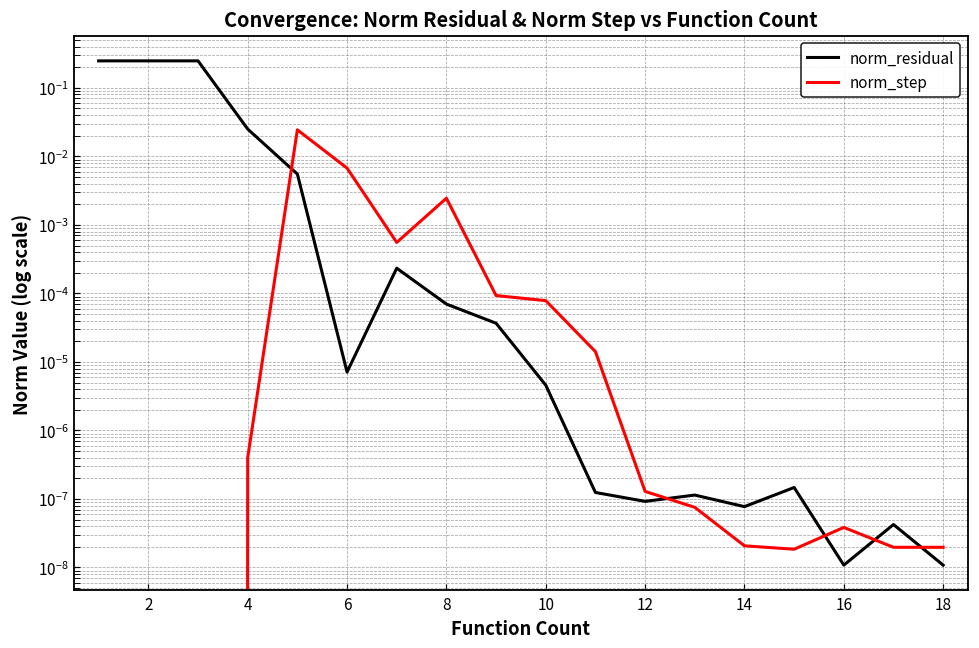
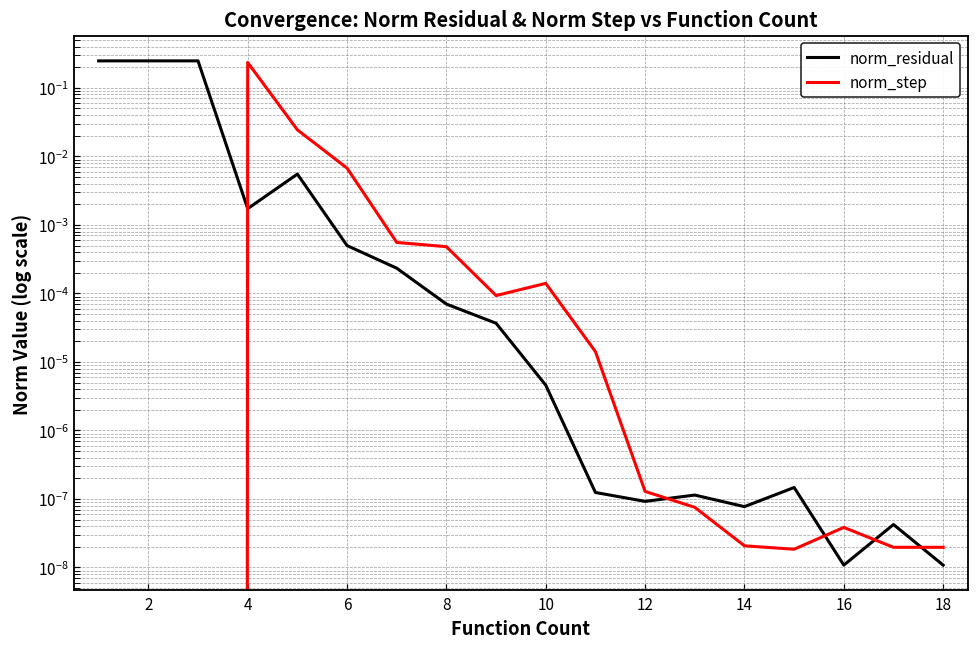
norm_residual, 4: 0.025 -> 0.0017
norm_step, 4: 0.0000004 -> 0.23
norm_residual, 6: 0.000007 -> 0.0005
norm_step, 8: 0.0024 -> 0.0005
norm_step, 10: 0.00008 -> 0.00014
